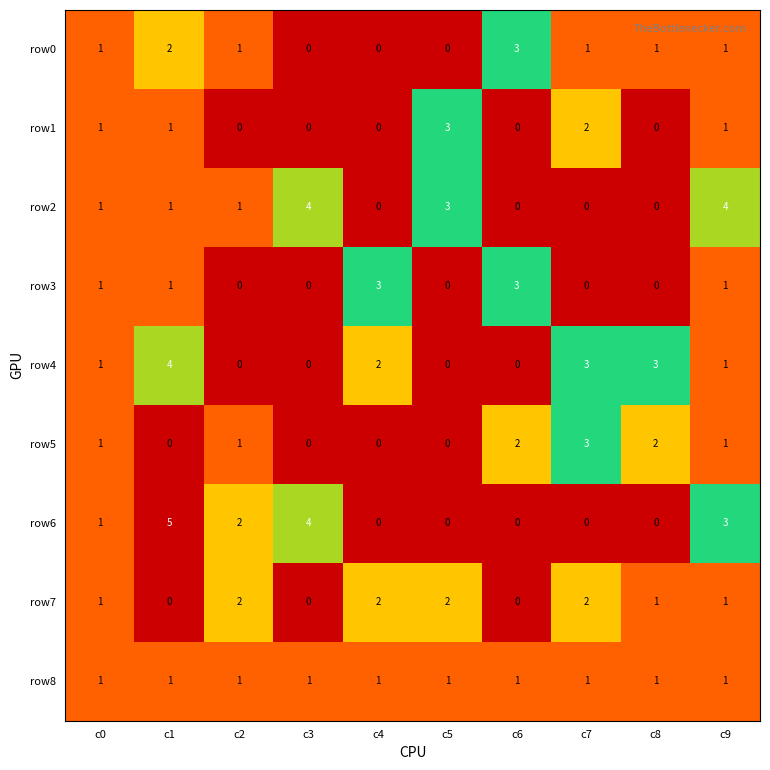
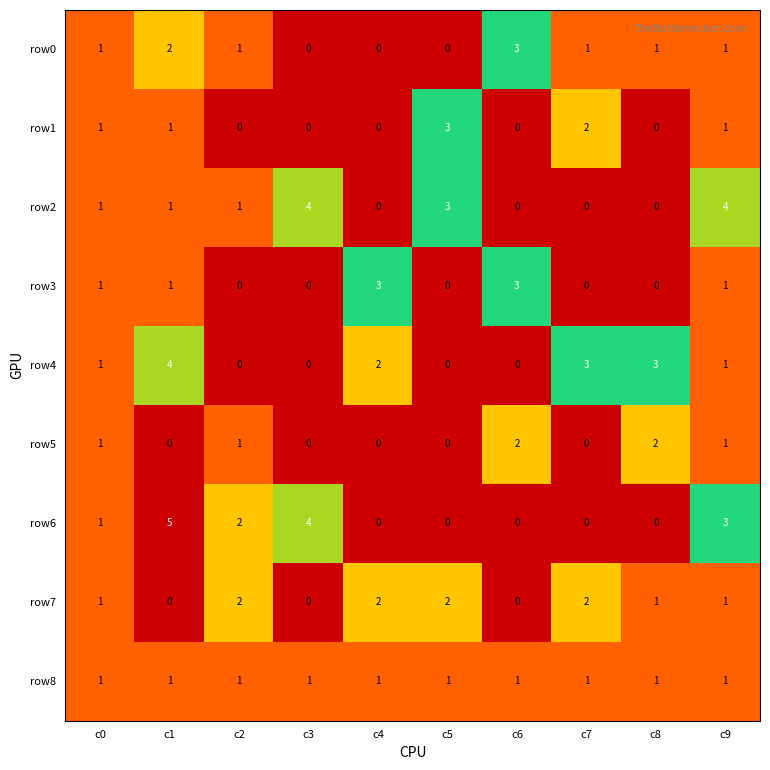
row5, c7: 3 -> 0
